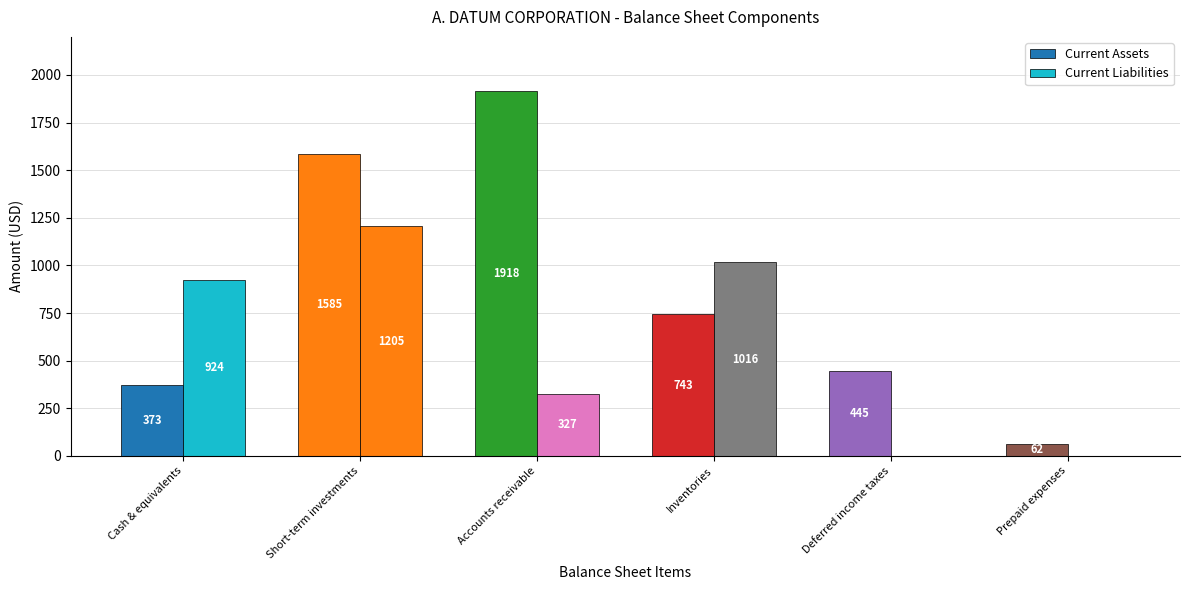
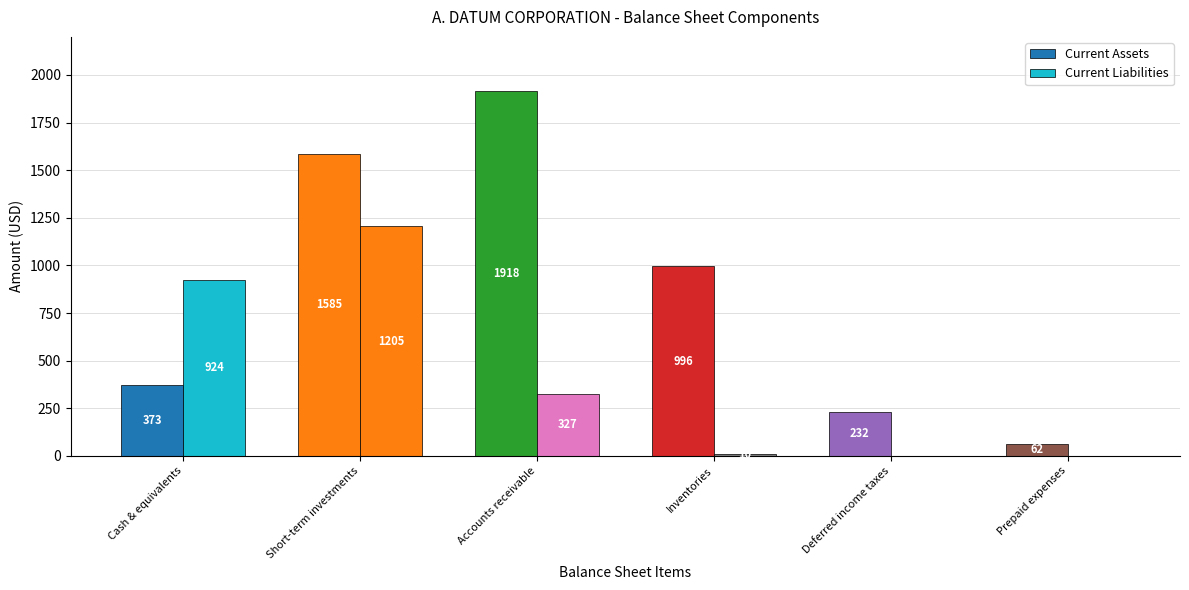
Current Assets, Inventories: 743 -> 996
Current Liabilities, Inventories: 1020 -> 10
Current Assets, Deferred income taxes: 445 -> 232
